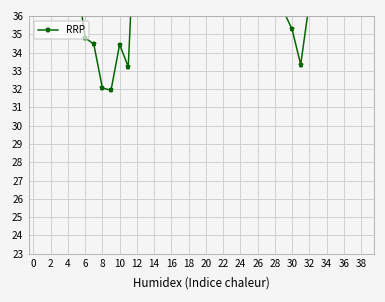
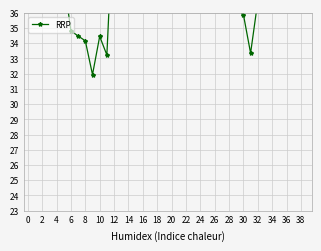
8: 32.1 -> 34.2
30: 35.3 -> 35.9
